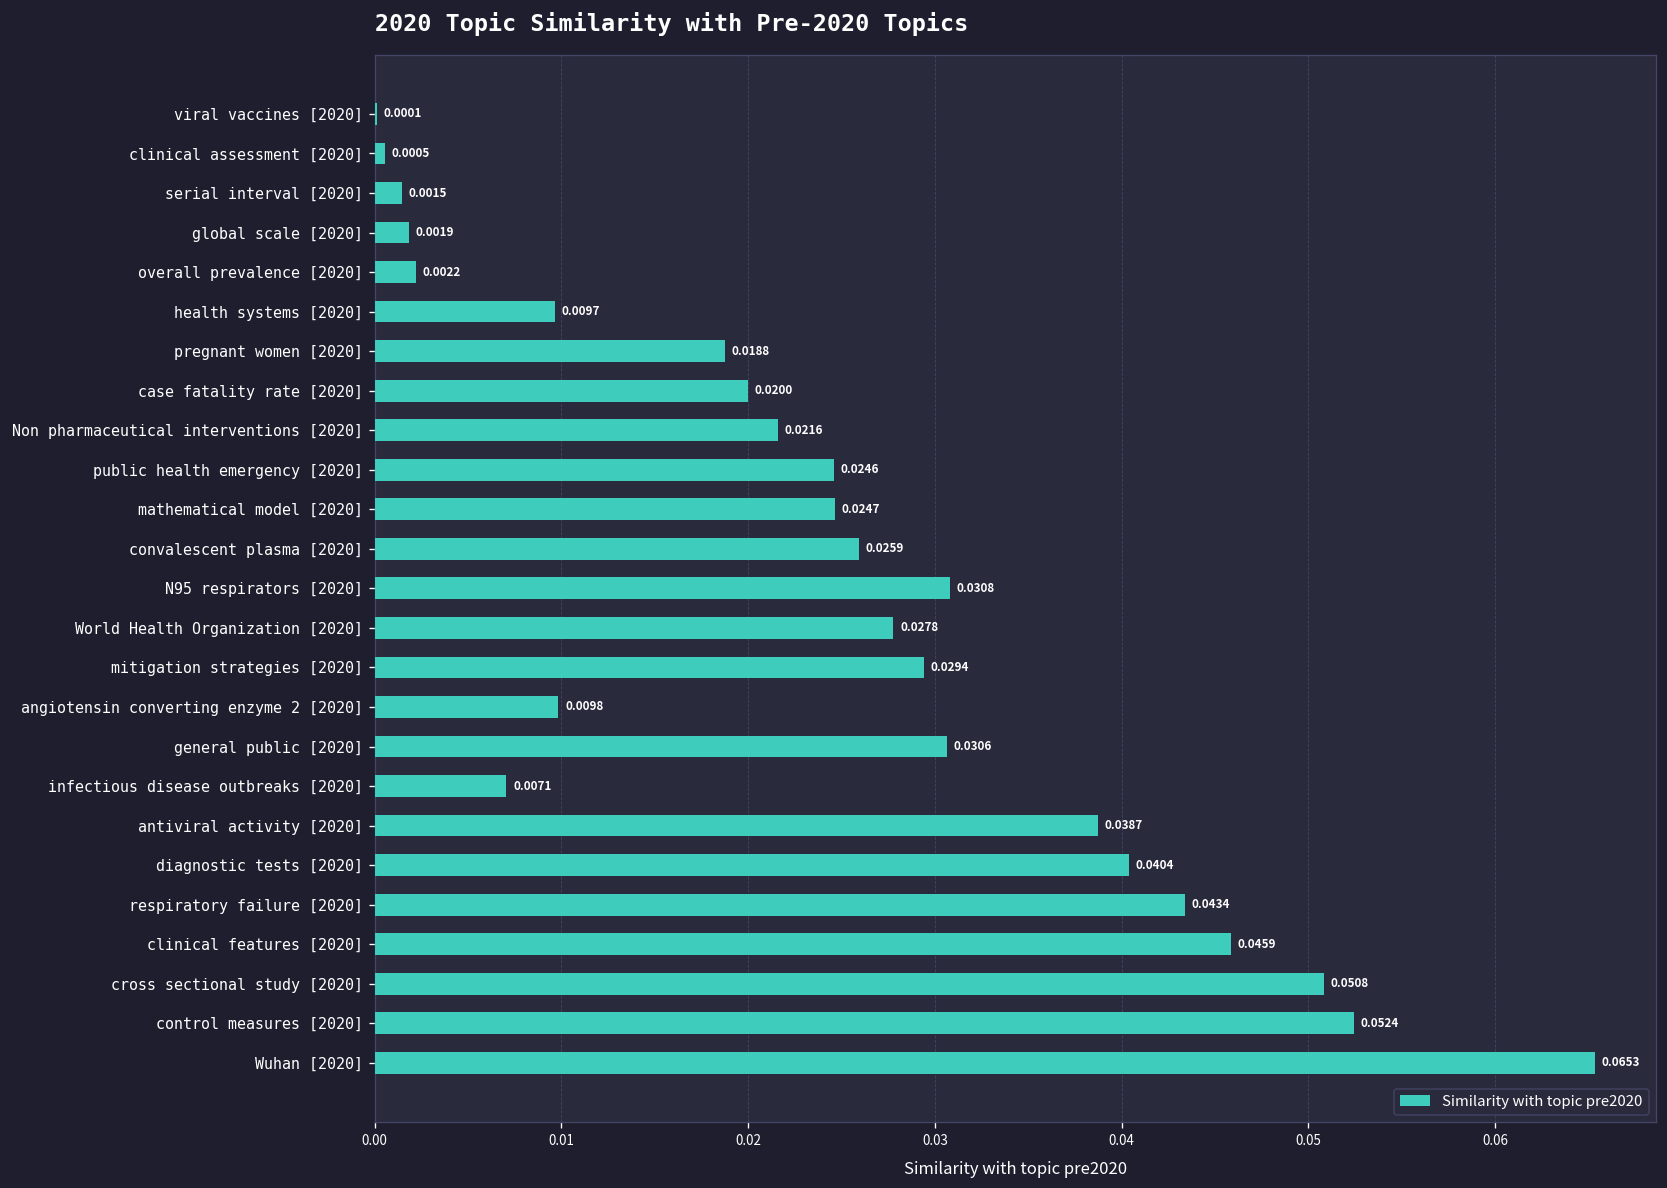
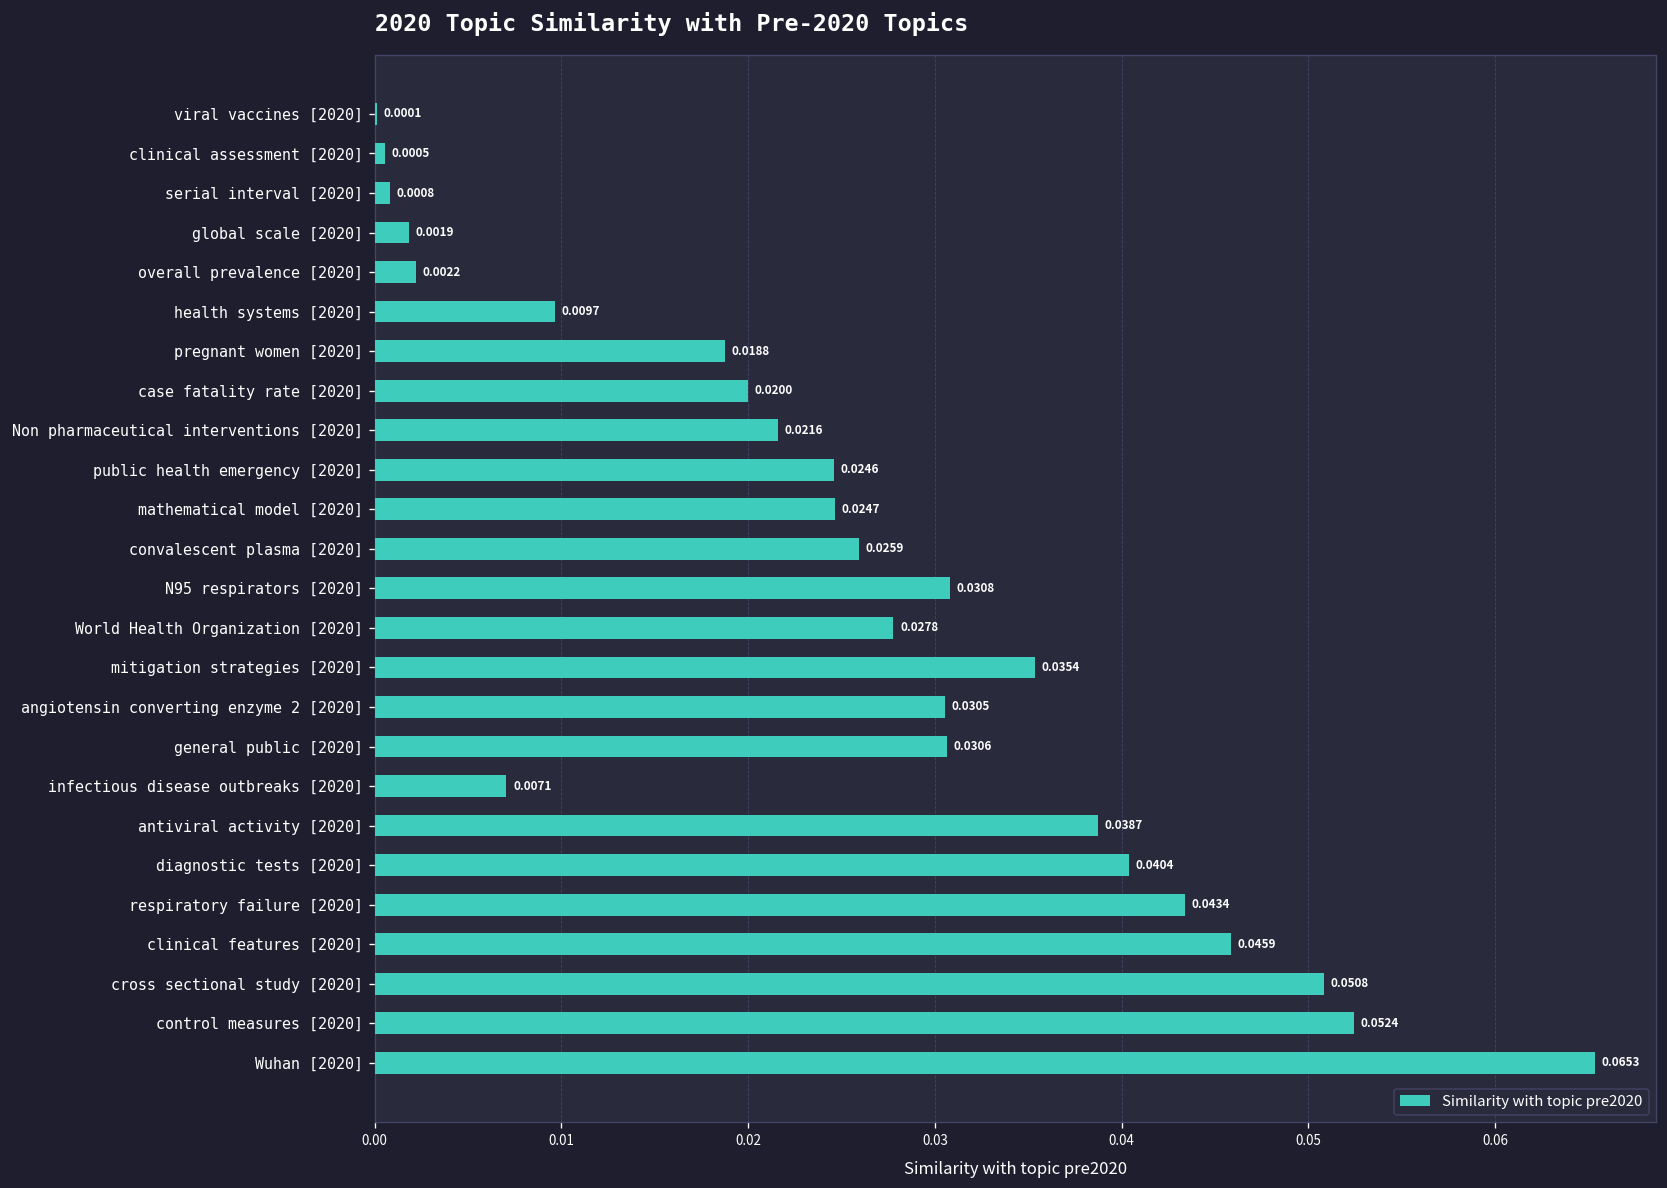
serial interval [2020]: 0.0015 -> 0.0008
mitigation strategies [2020]: 0.0294 -> 0.0354
angiotensin converting enzyme 2 [2020]: 0.0098 -> 0.0305
